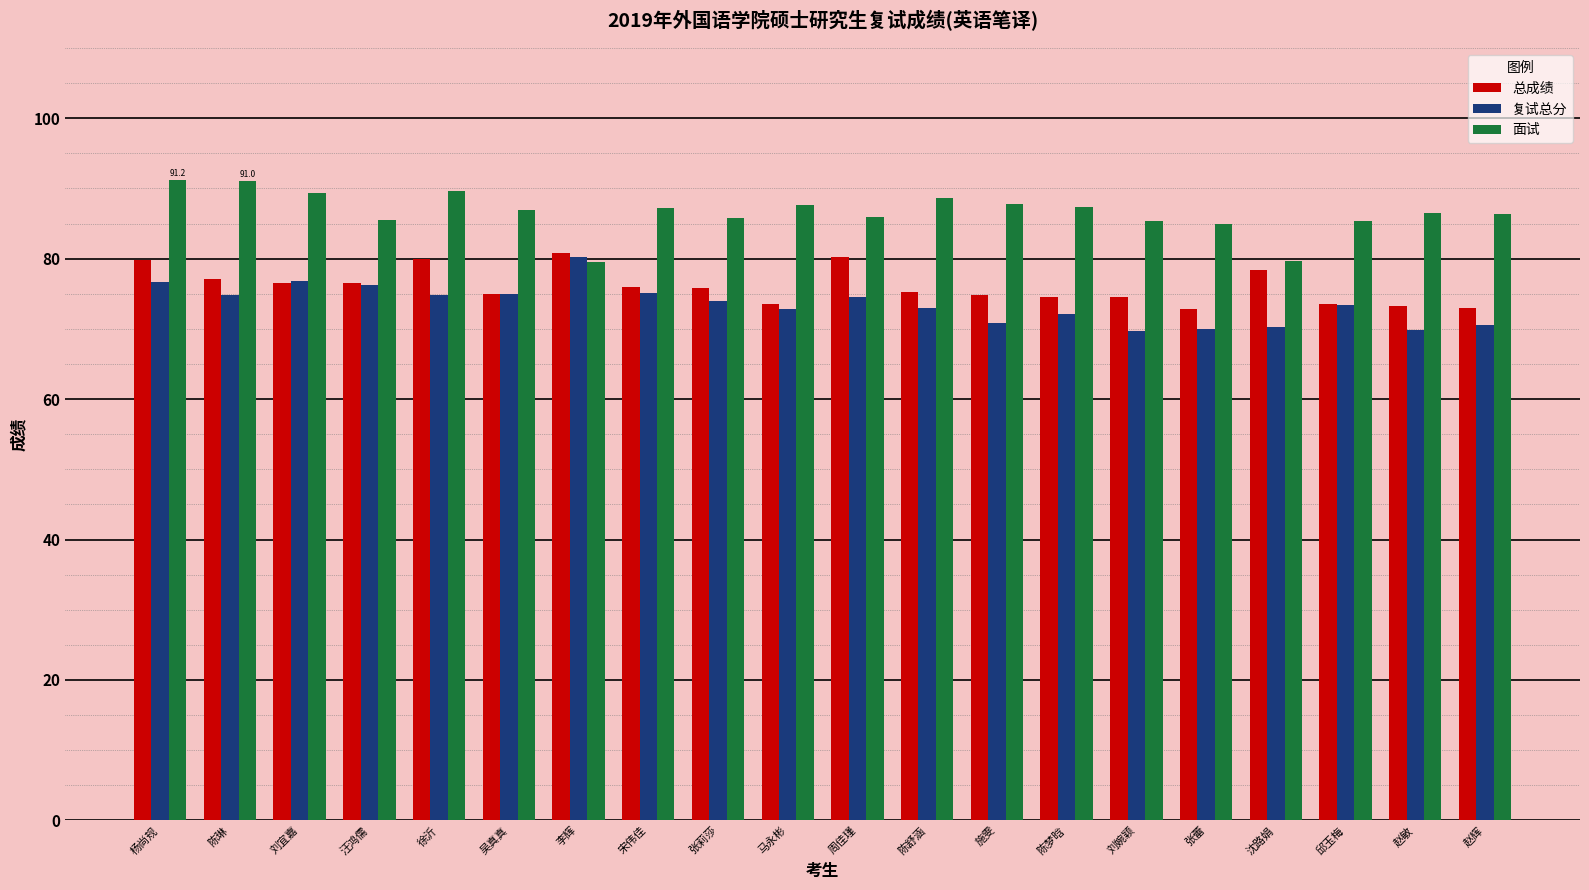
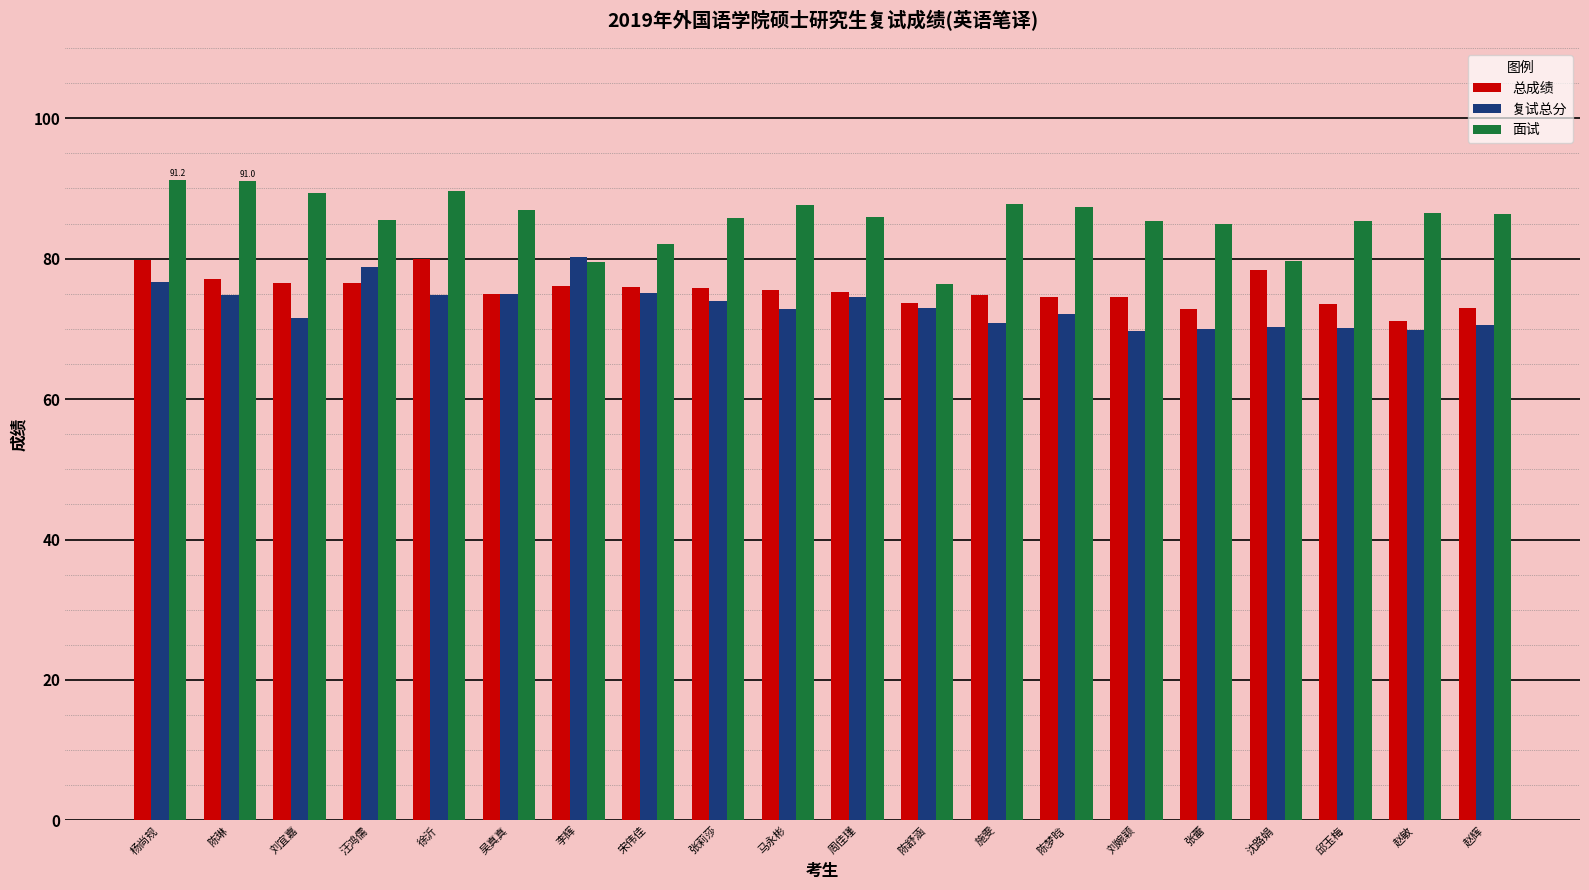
复试总分, 刘宜嘉: 77 -> 72
复试总分, 汪鸿儒: 76 -> 79
总成绩, 李辉: 81 -> 76
面试, 宋伟佳: 87 -> 82
总成绩, 马永彬: 74 -> 76
总成绩, 周佳瑾: 80 -> 75
总成绩, 陈舒涵: 75 -> 74
面试, 陈舒涵: 89 -> 76
复试总分, 邱玉梅: 73 -> 70
总成绩, 赵敏: 73 -> 71
